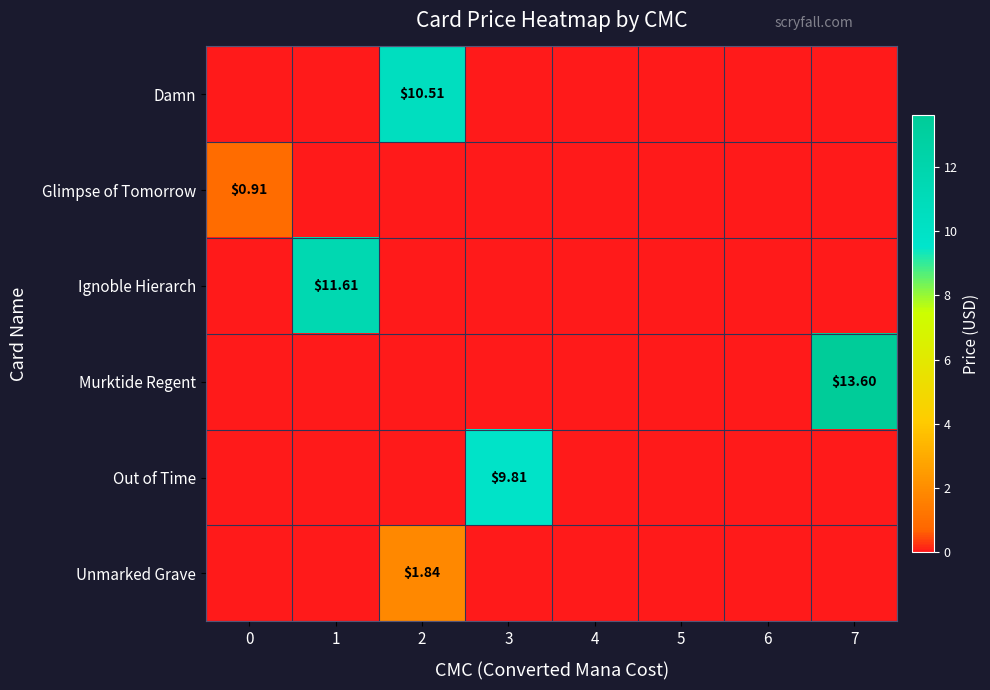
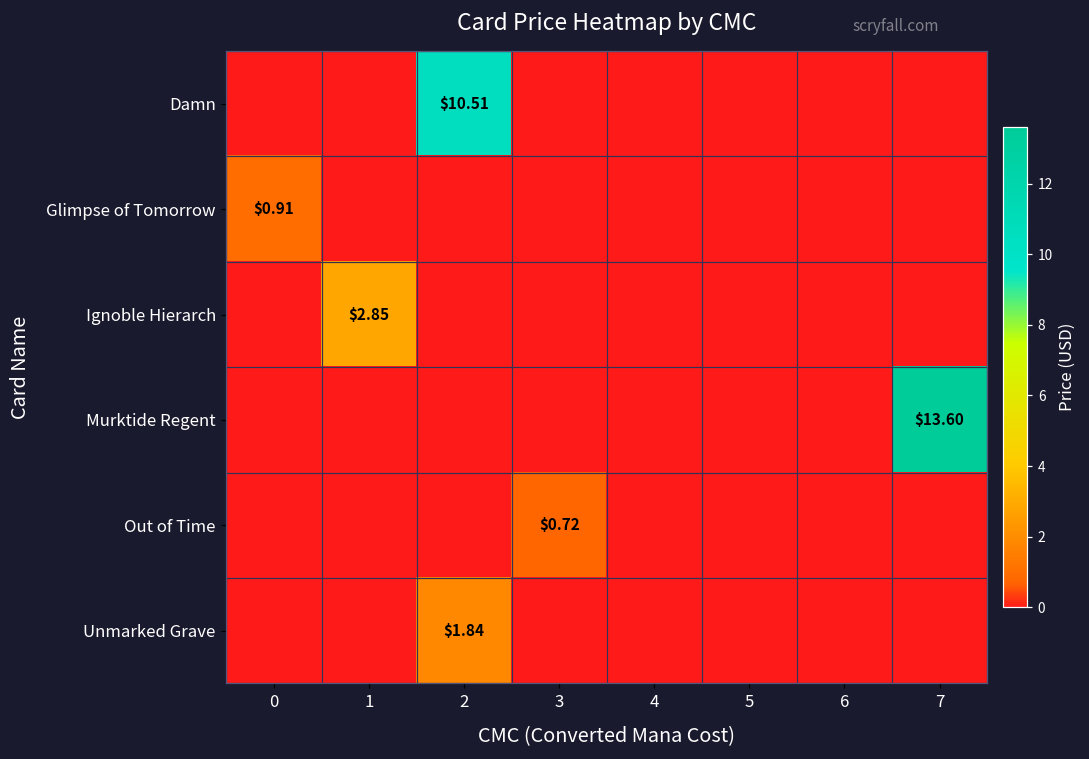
Ignoble Hierarch, 1: $11.61 -> $2.85
Out of Time, 3: $9.81 -> $0.72
